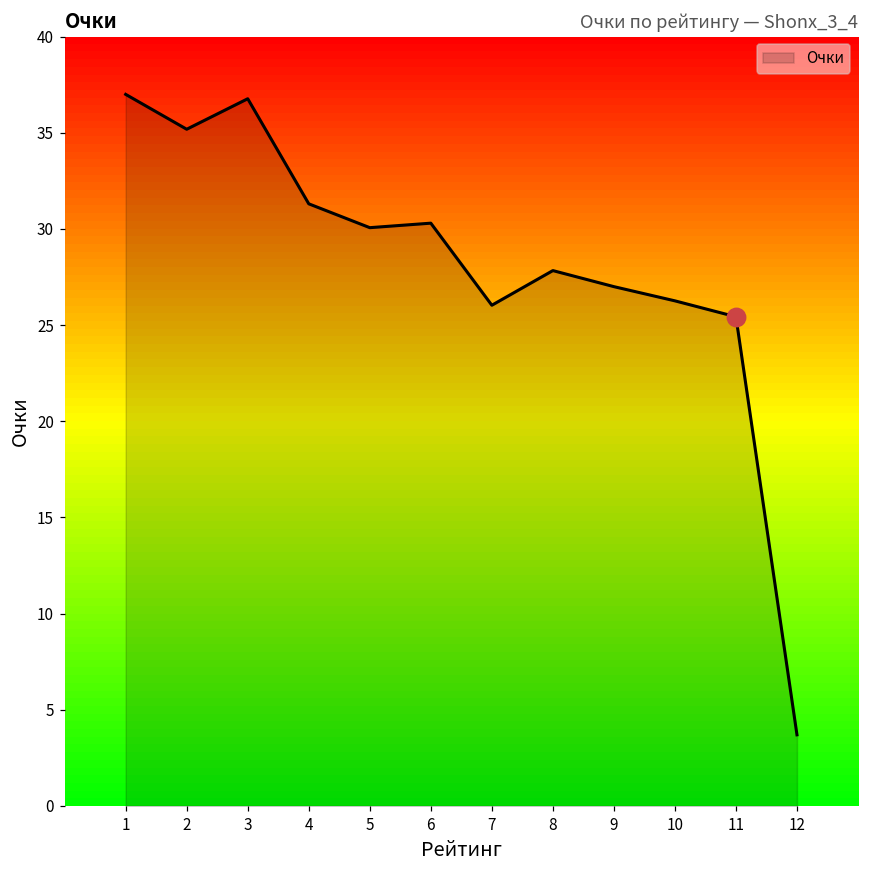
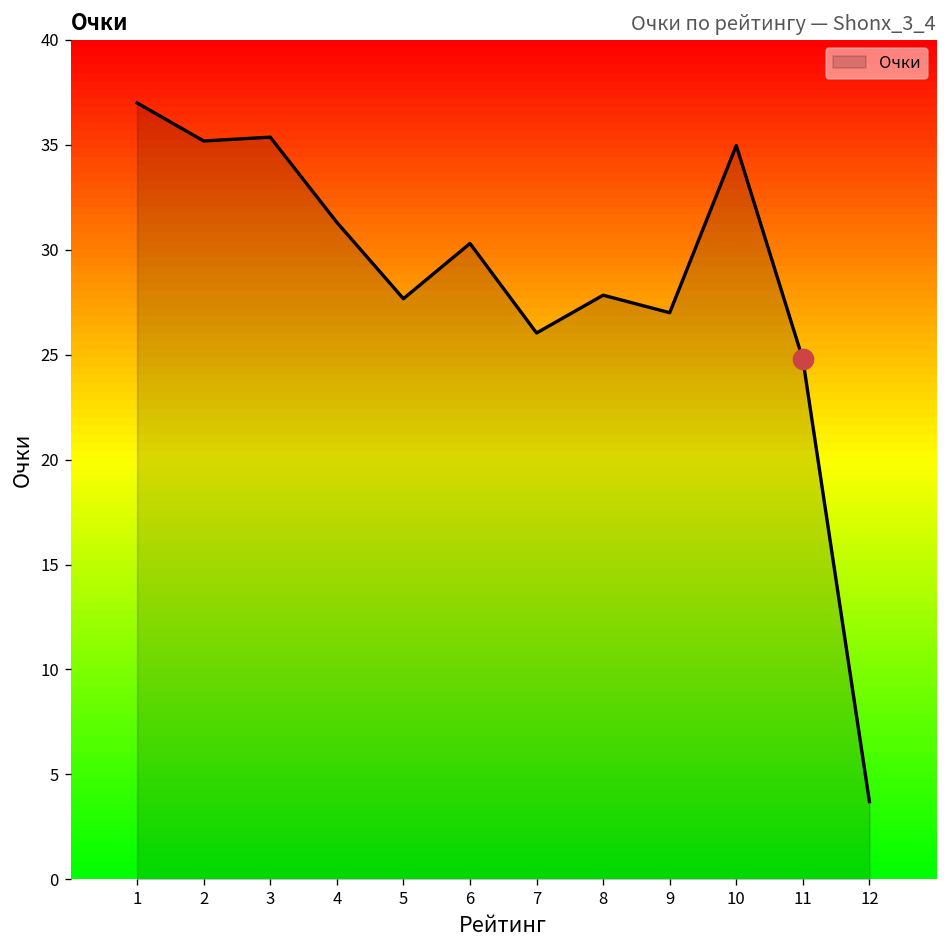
Очки, 3: 36.8 -> 35.4
Очки, 5: 30.1 -> 27.7
Очки, 10: 26.3 -> 35.0
Очки, 11: 25.4 -> 24.8
